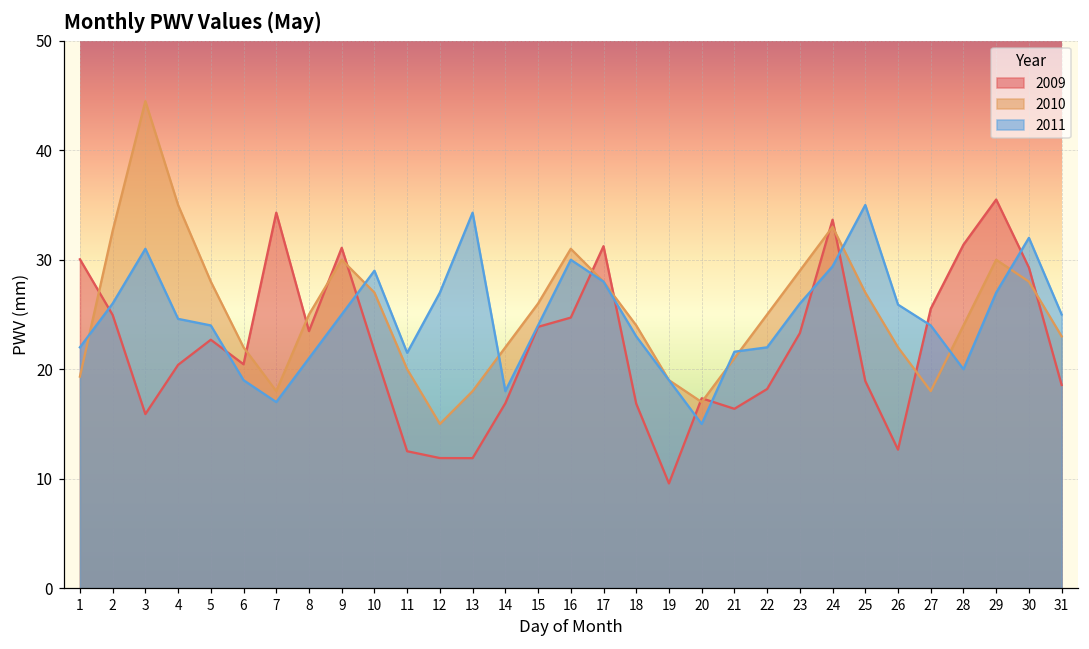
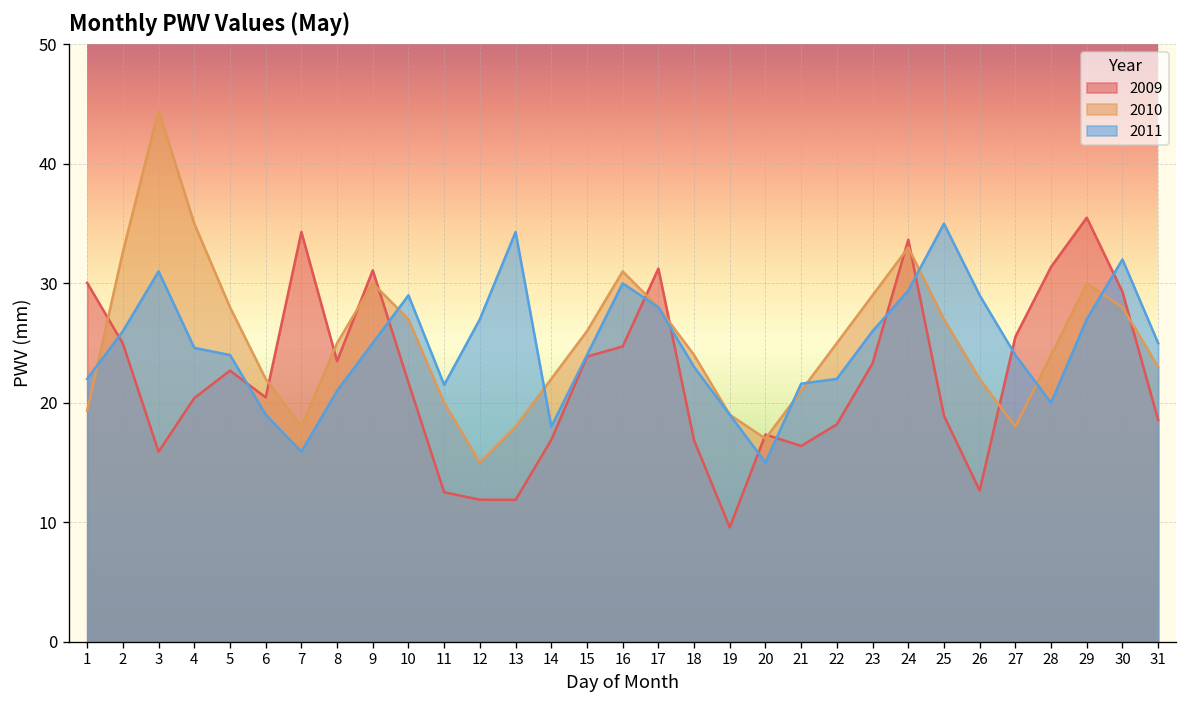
2011, 7: 17 -> 16
2011, 26: 26 -> 29
